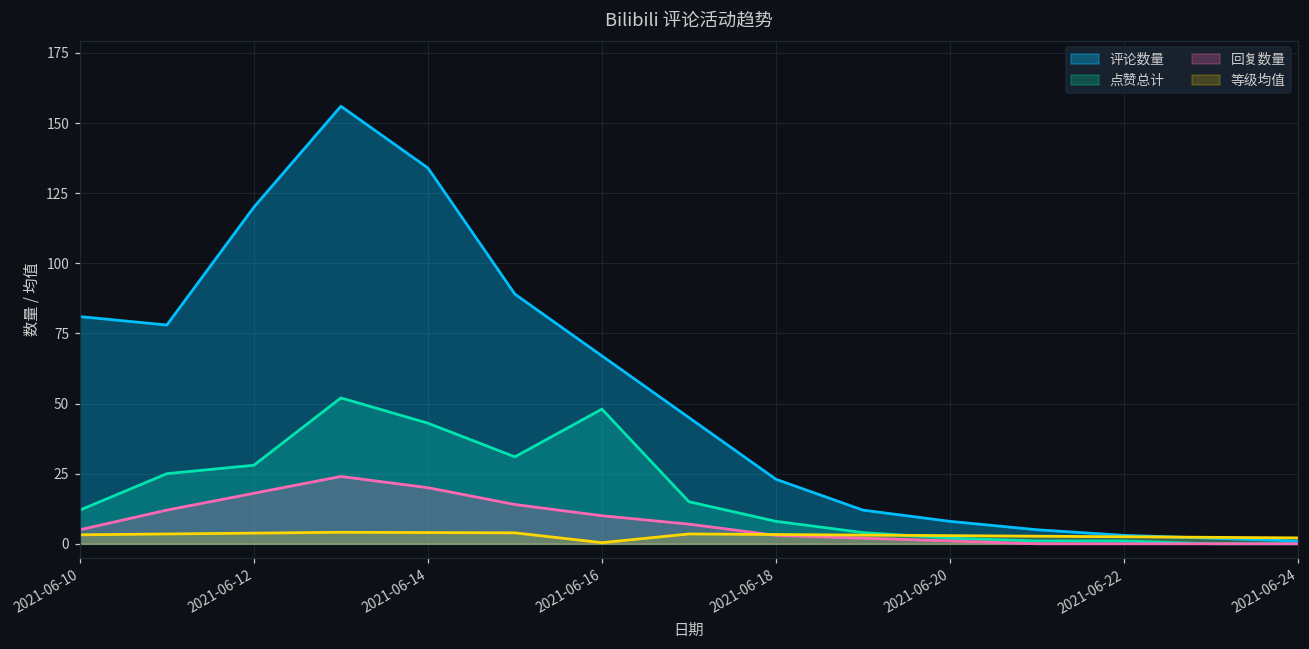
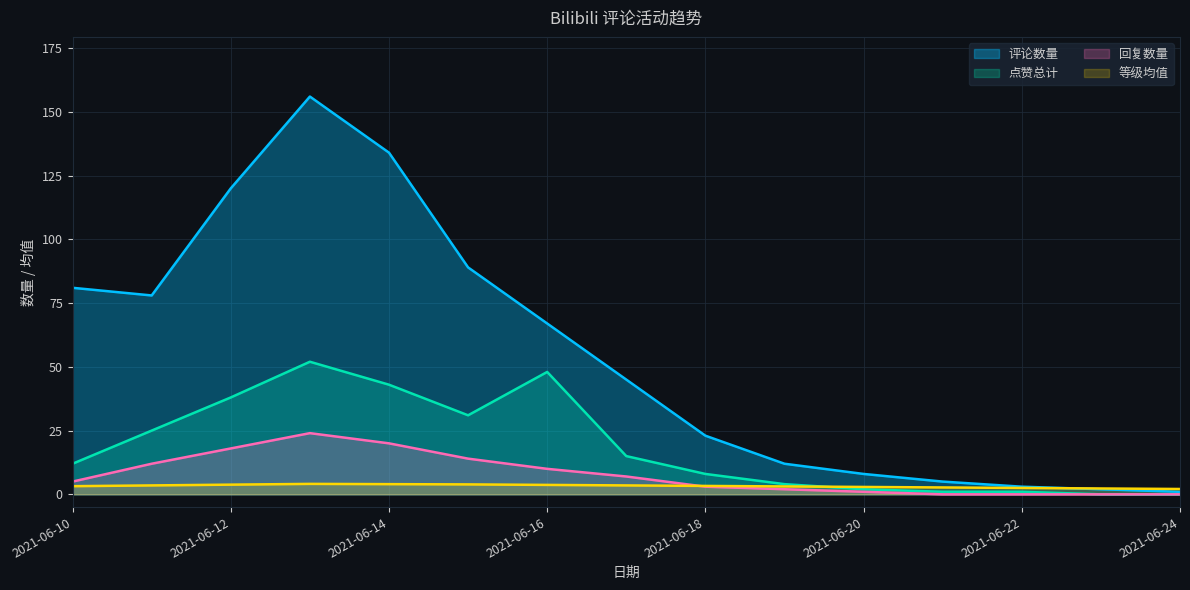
点赞总计, 2021-06-12: 28 -> 38
等级均值, 2021-06-16: 0 -> 4
